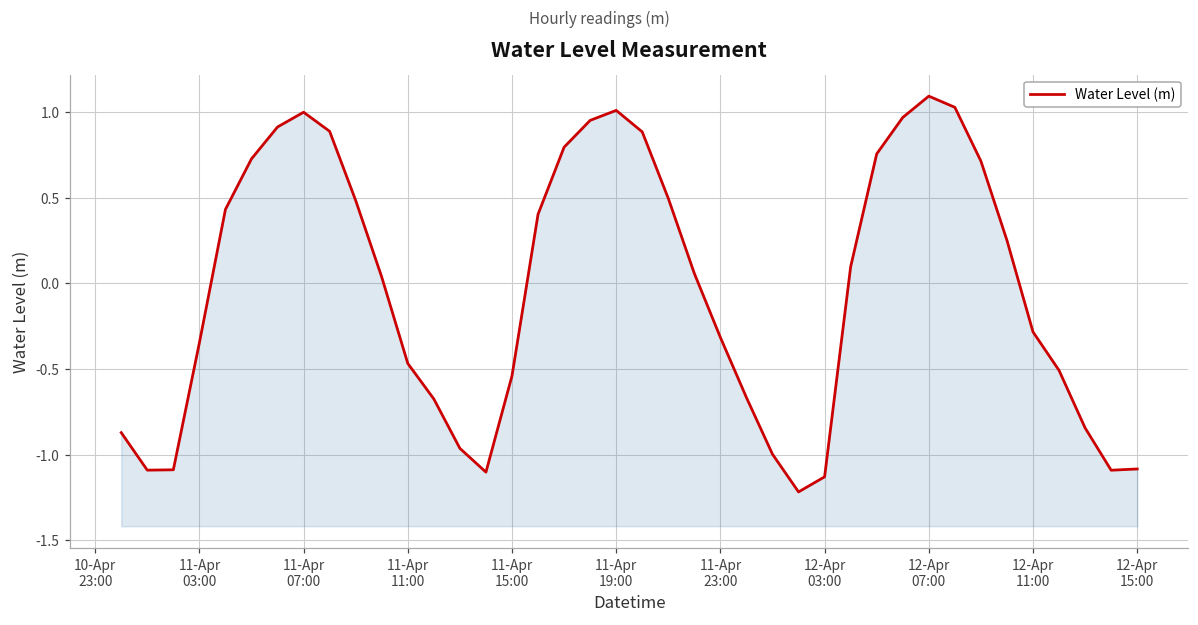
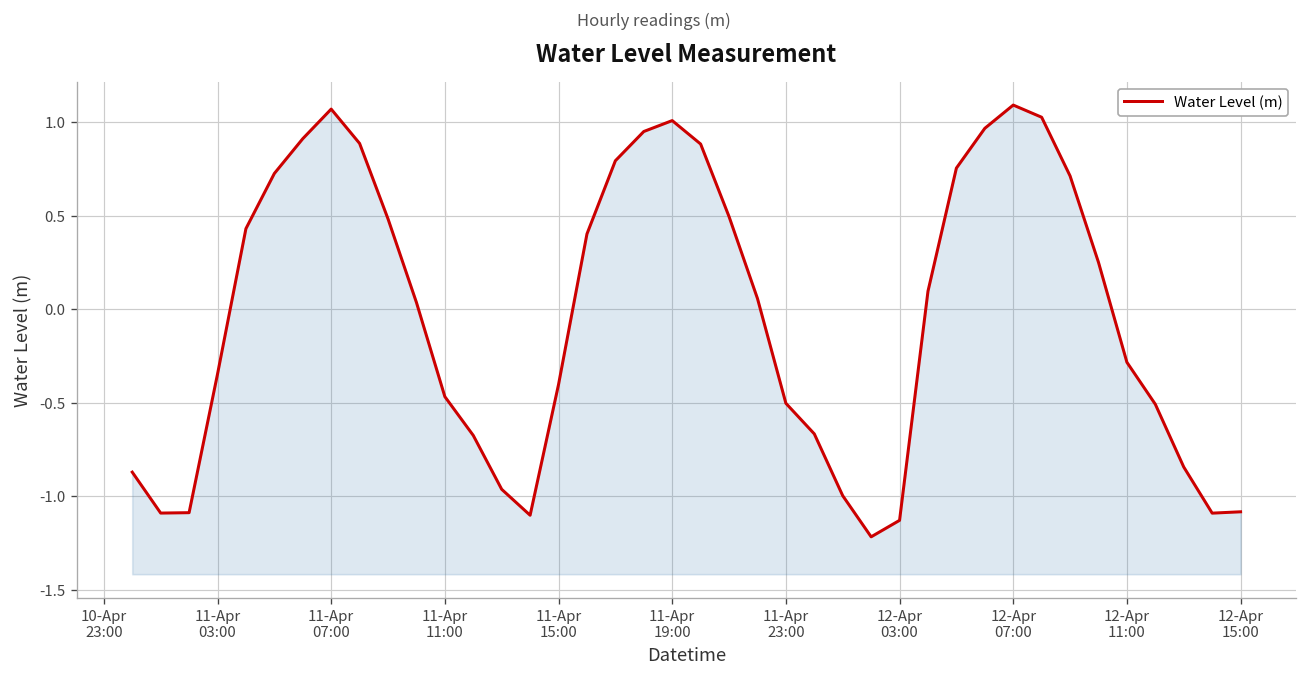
11-Apr 07:00: 1.00 -> 1.07
11-Apr 15:00: -0.54 -> -0.40
11-Apr 23:00: -0.32 -> -0.50
